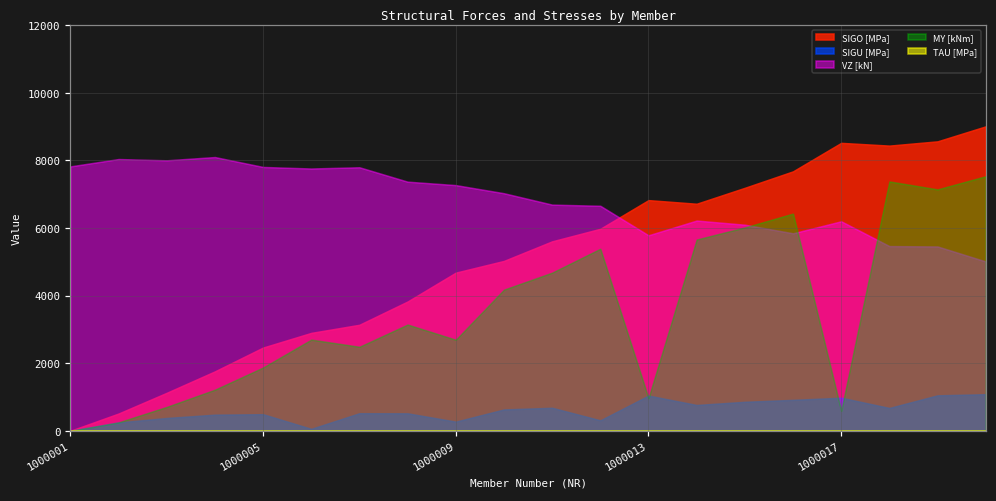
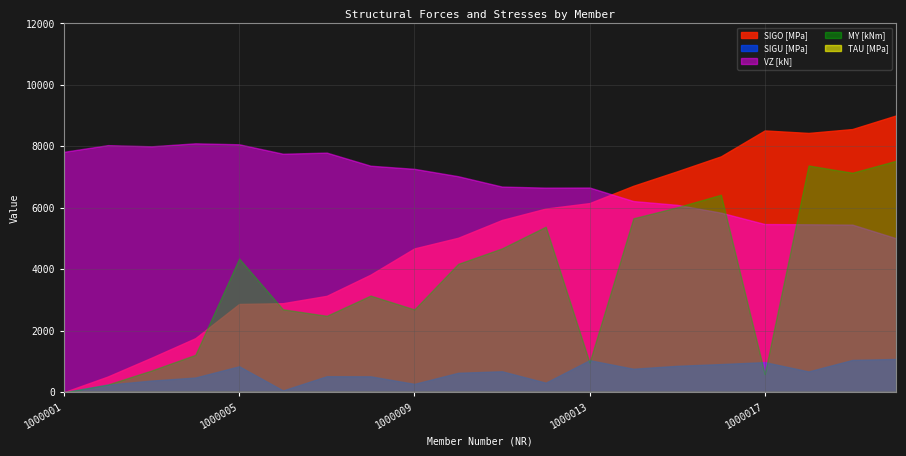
SIGO [MPa], 1000005: 2500 -> 2900
SIGU [MPa], 1000005: 500 -> 800
VZ [kN], 1000005: 7800 -> 8100
MY [kNm], 1000005: 1900 -> 4400
SIGO [MPa], 1000013: 6800 -> 6200
VZ [kN], 1000013: 5800 -> 6700
VZ [kN], 1000017: 6200 -> 5500
